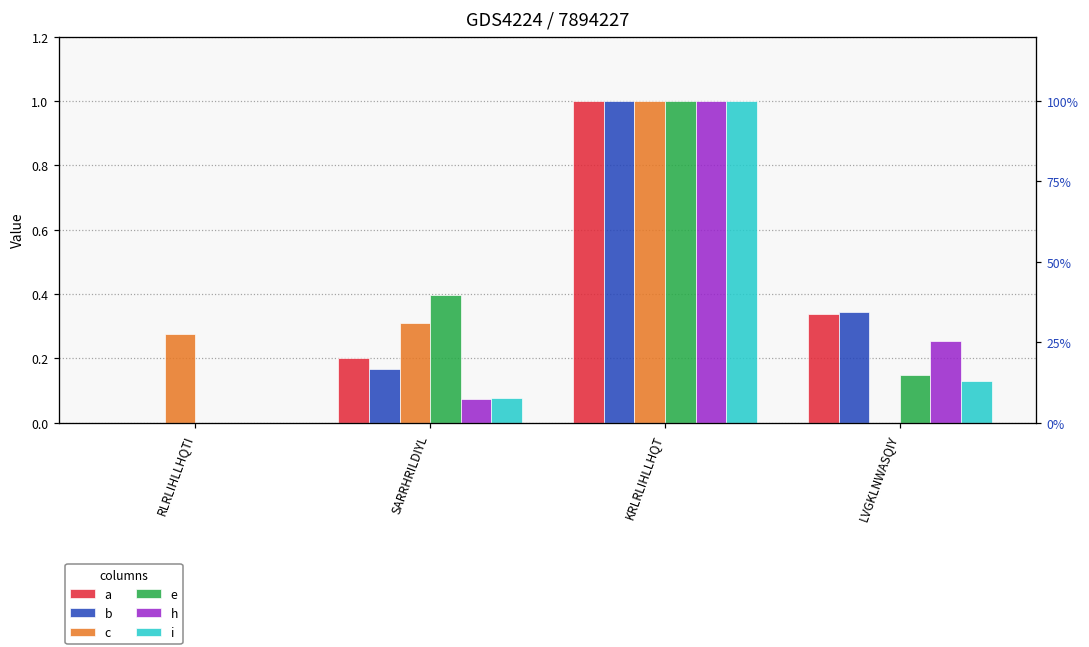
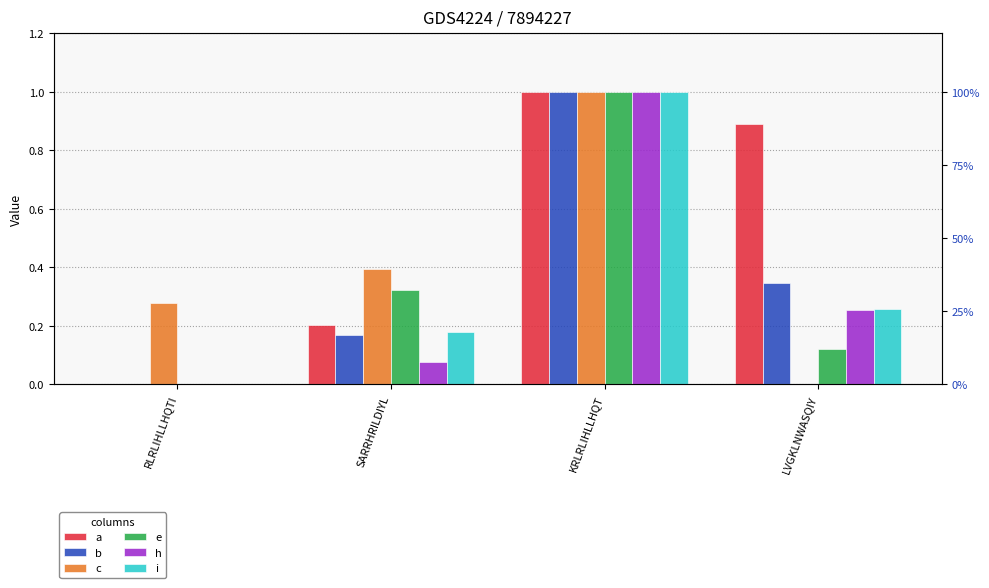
c, SARRHRILDIYL: 0.31 -> 0.39
e, SARRHRILDIYL: 0.40 -> 0.32
i, SARRHRILDIYL: 0.08 -> 0.18
a, LVGKLNWASQIY: 0.34 -> 0.89
e, LVGKLNWASQIY: 0.15 -> 0.12
i, LVGKLNWASQIY: 0.13 -> 0.26
